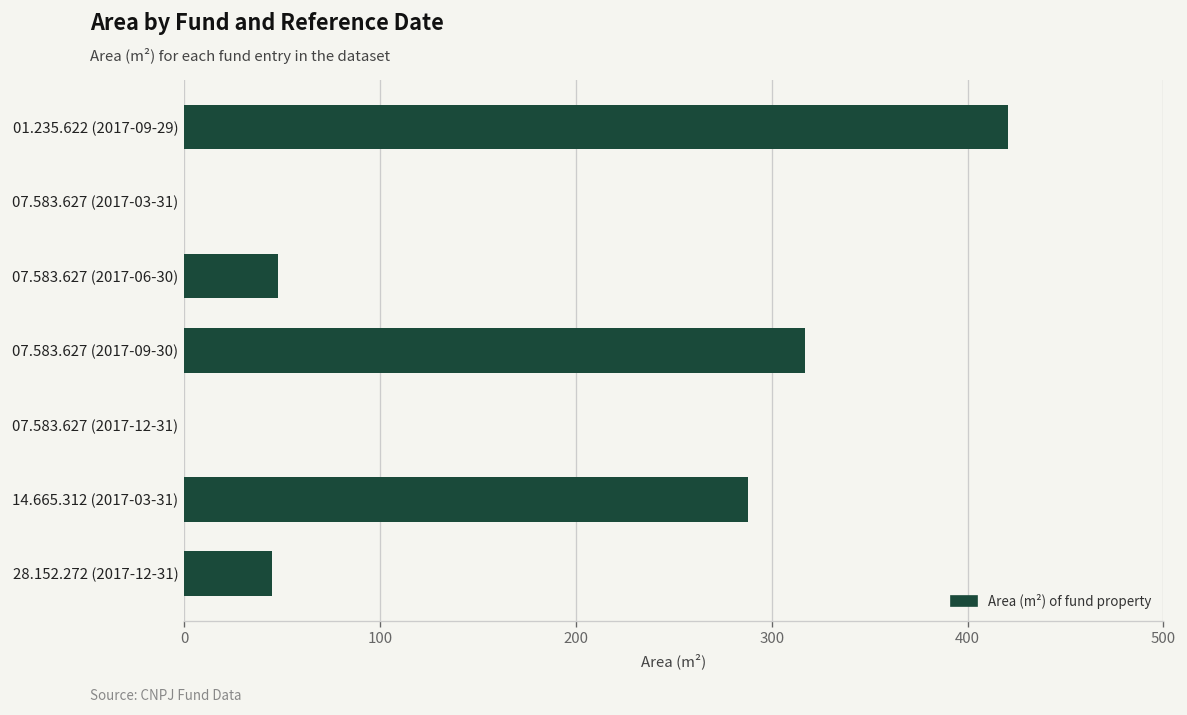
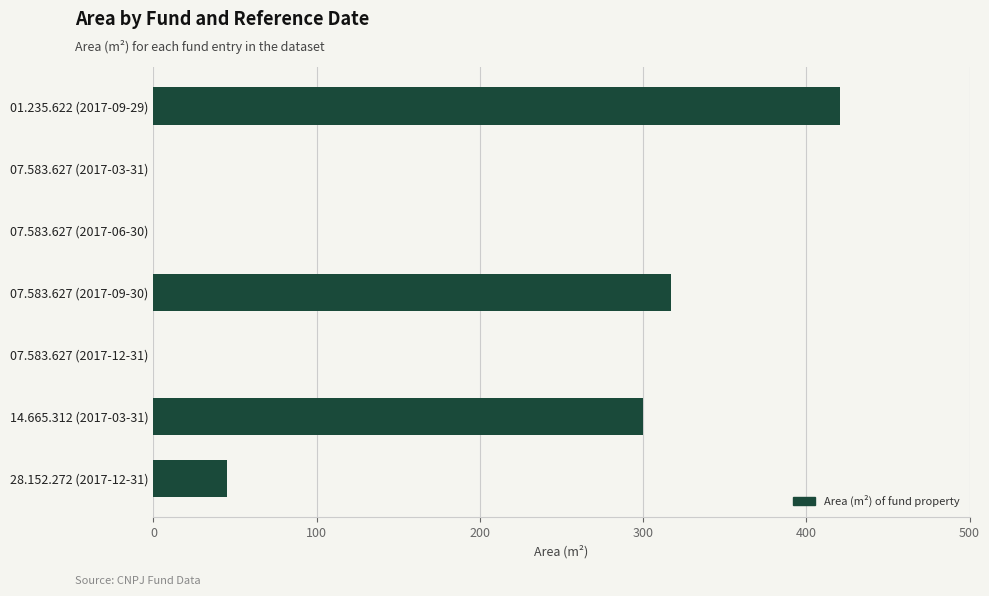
07.583.627 (2017-06-30): 48 -> 0
14.665.312 (2017-03-31): 288 -> 300
